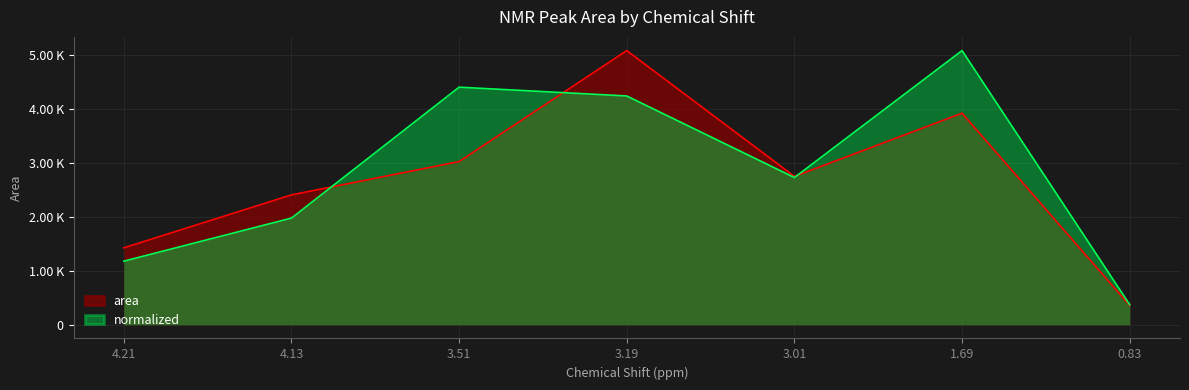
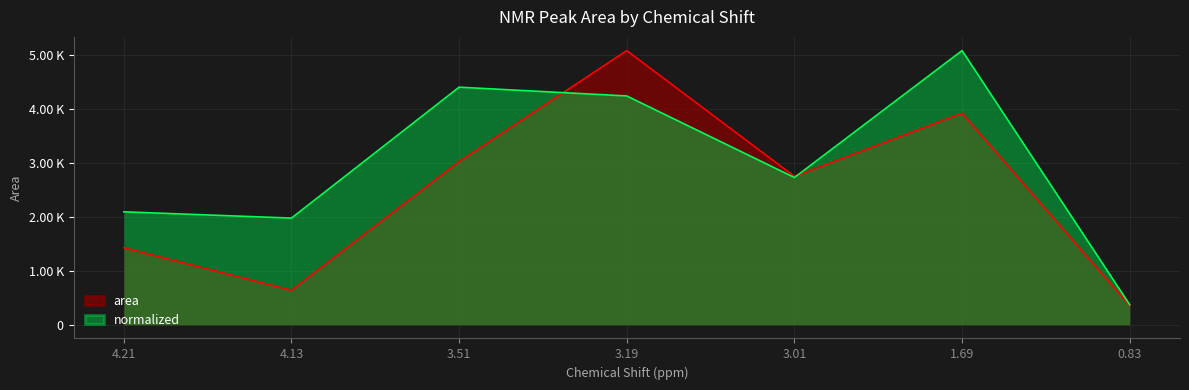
normalized, 4.21: 1200 -> 2100
area, 4.13: 2400 -> 600
